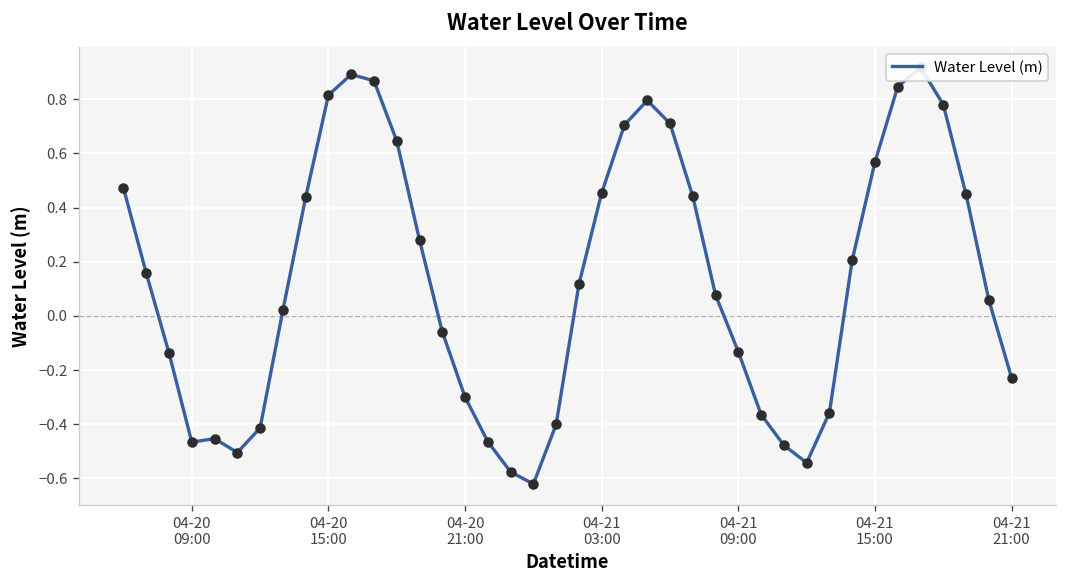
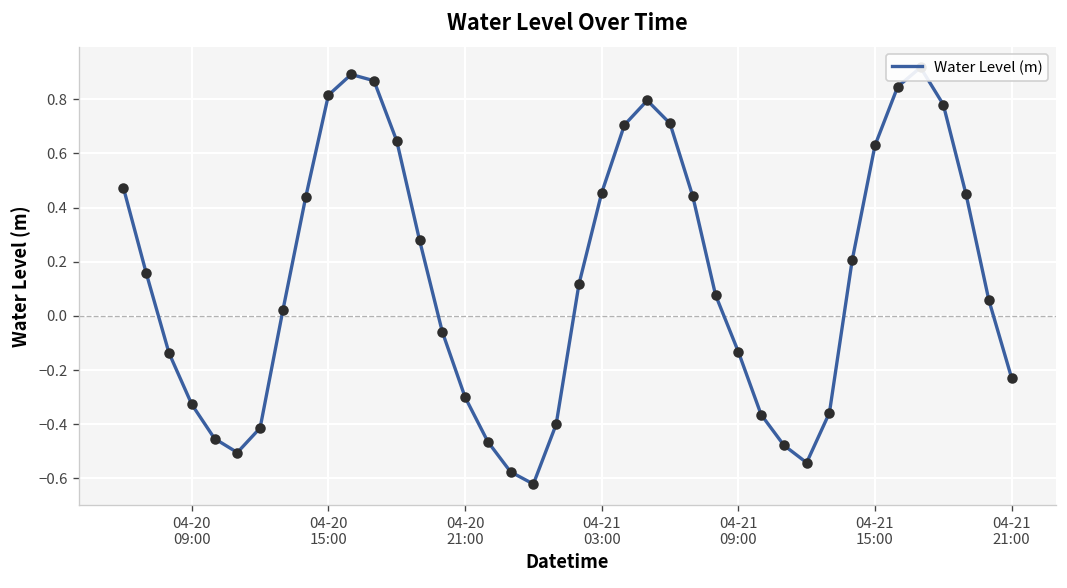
04-20 09:00: -0.47 -> -0.33
04-21 15:00: 0.57 -> 0.63
